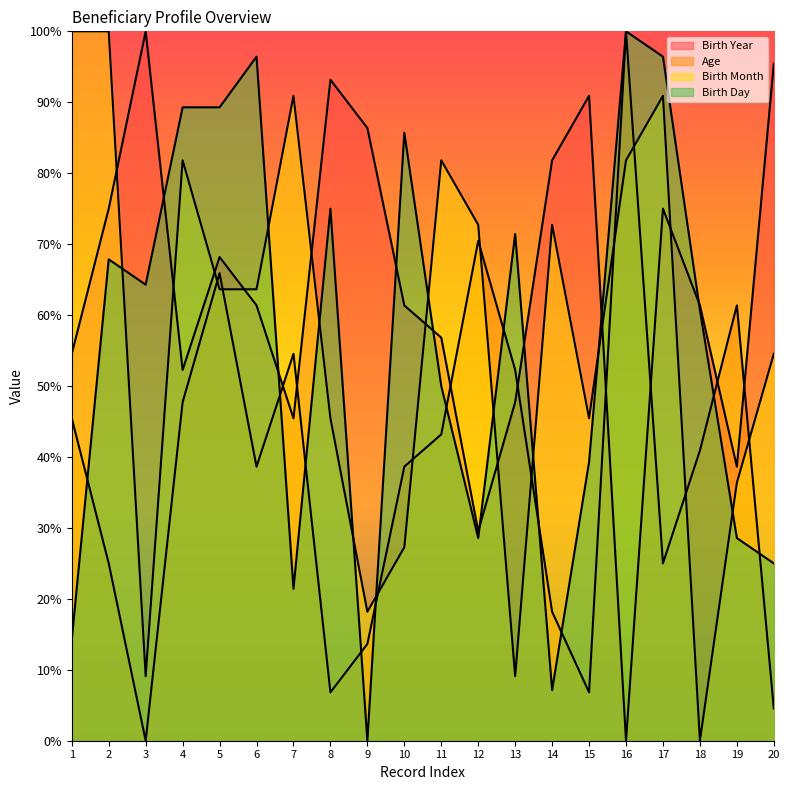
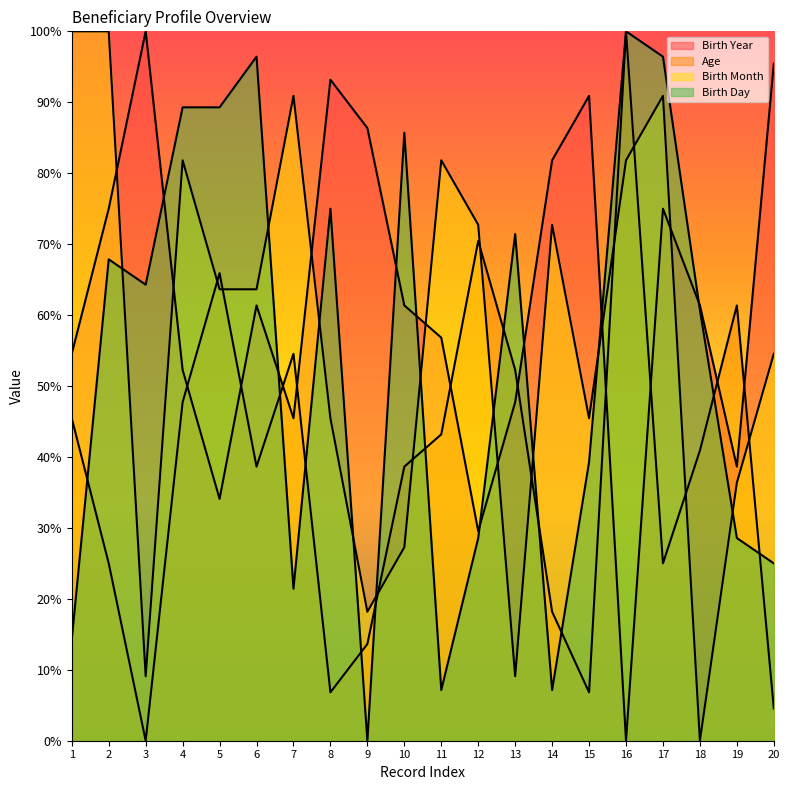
Birth Year, 5: 68% -> 34%
Birth Day, 11: 50% -> 7%
